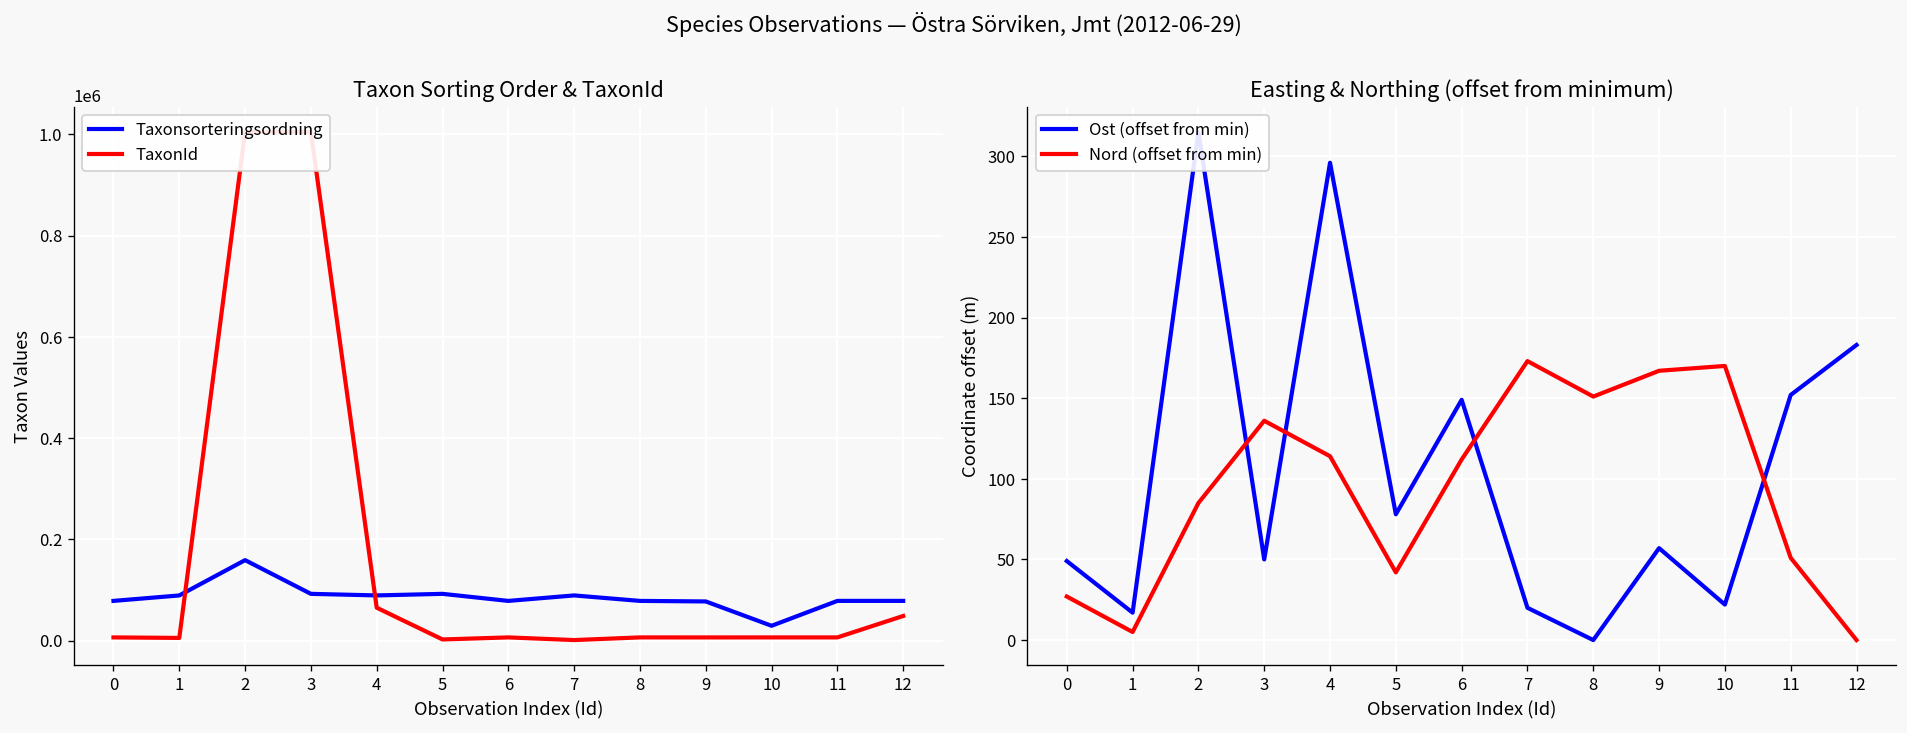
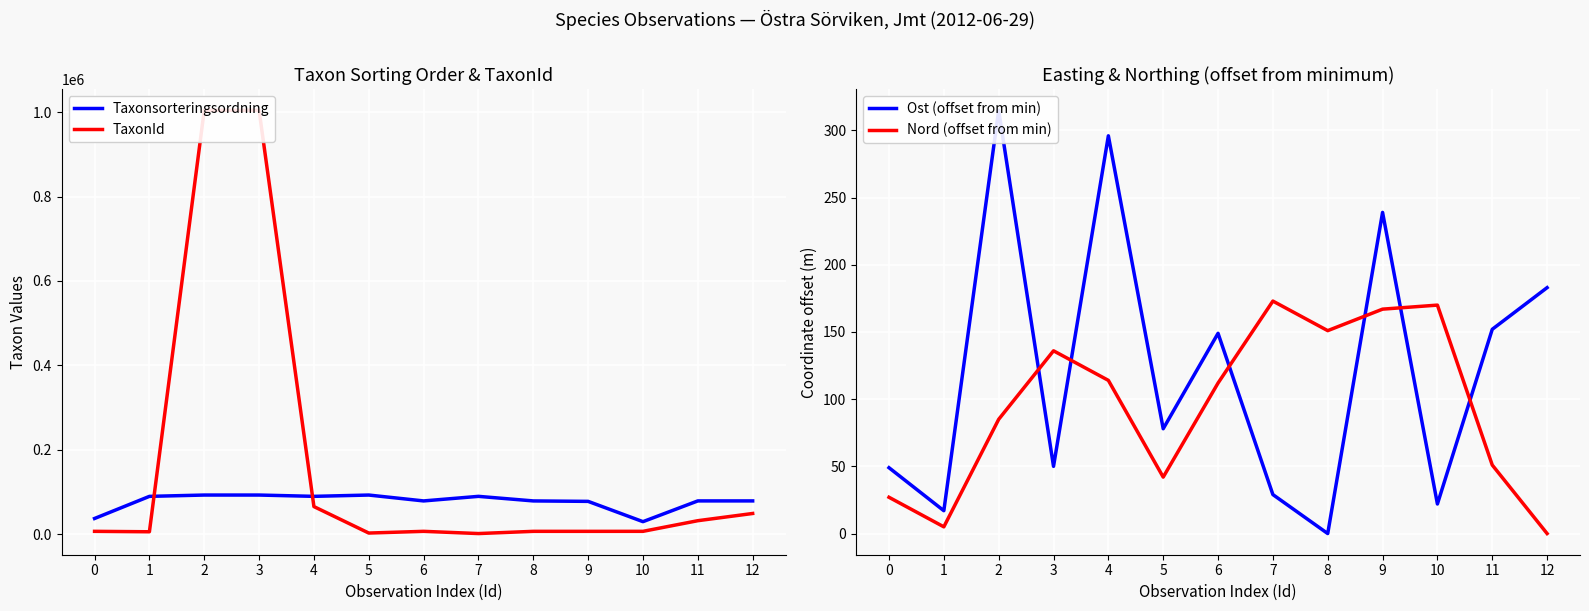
Taxon Sorting Order & TaxonId, Taxonsorteringsordning, 0: 80000 -> 40000
Taxon Sorting Order & TaxonId, Taxonsorteringsordning, 2: 160000 -> 90000
Taxon Sorting Order & TaxonId, TaxonId, 11: 10000 -> 30000
Easting & Northing (offset from minimum), Ost (offset from min), 7: 20 -> 29
Easting & Northing (offset from minimum), Ost (offset from min), 9: 57 -> 239
